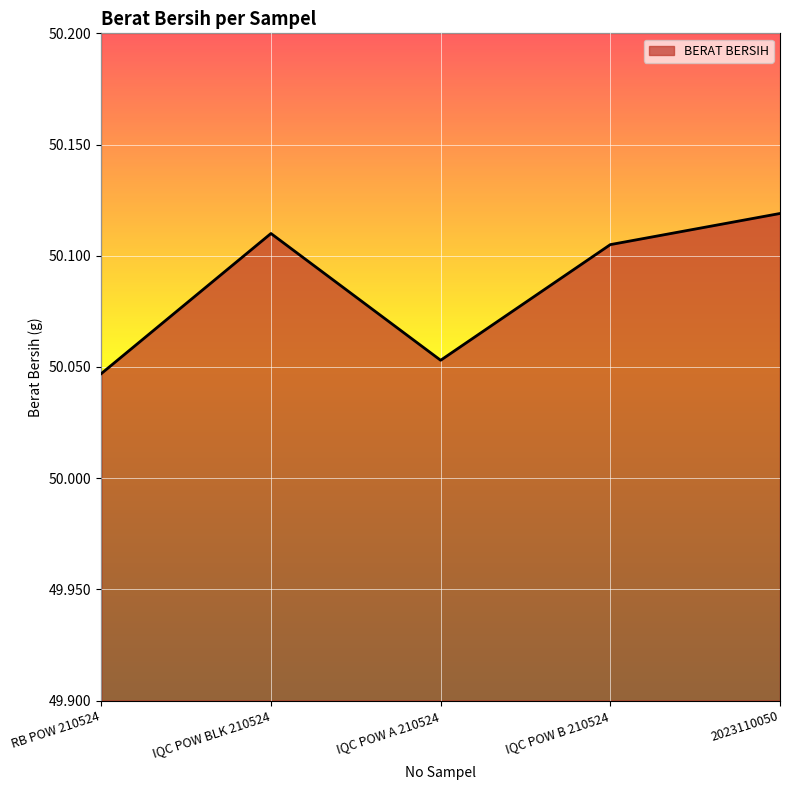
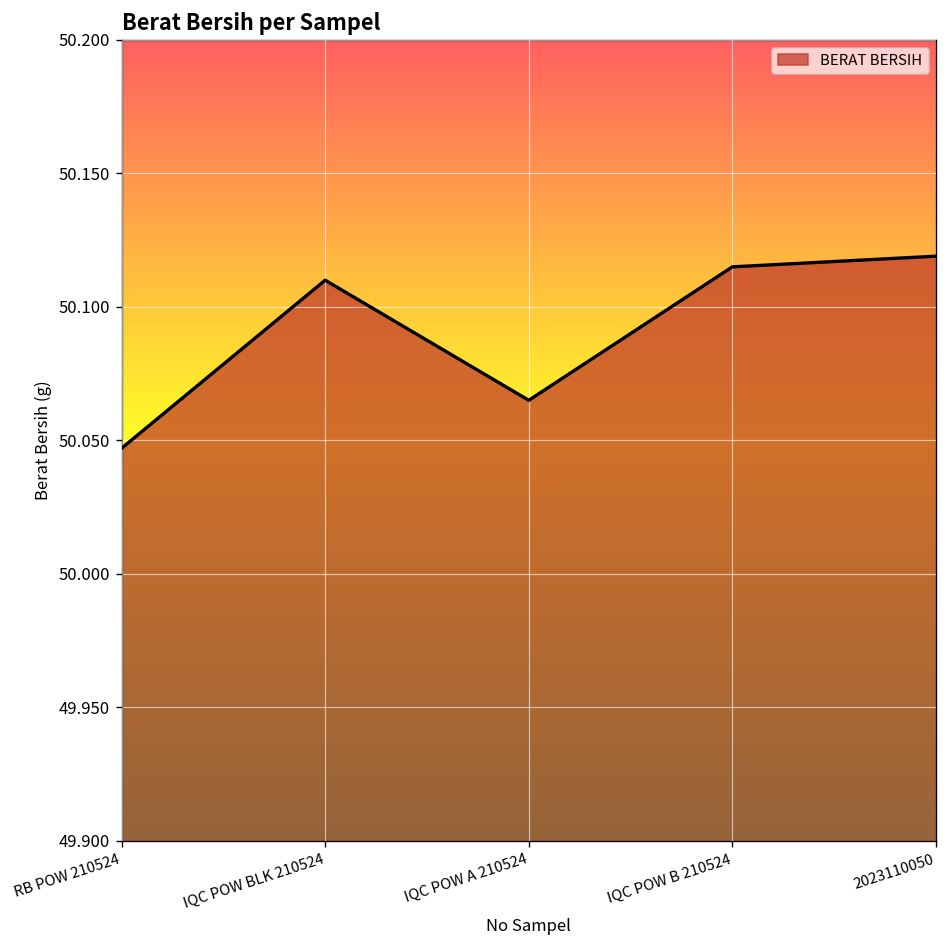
IQC POW A 210524: 50.053 -> 50.065
IQC POW B 210524: 50.105 -> 50.115
